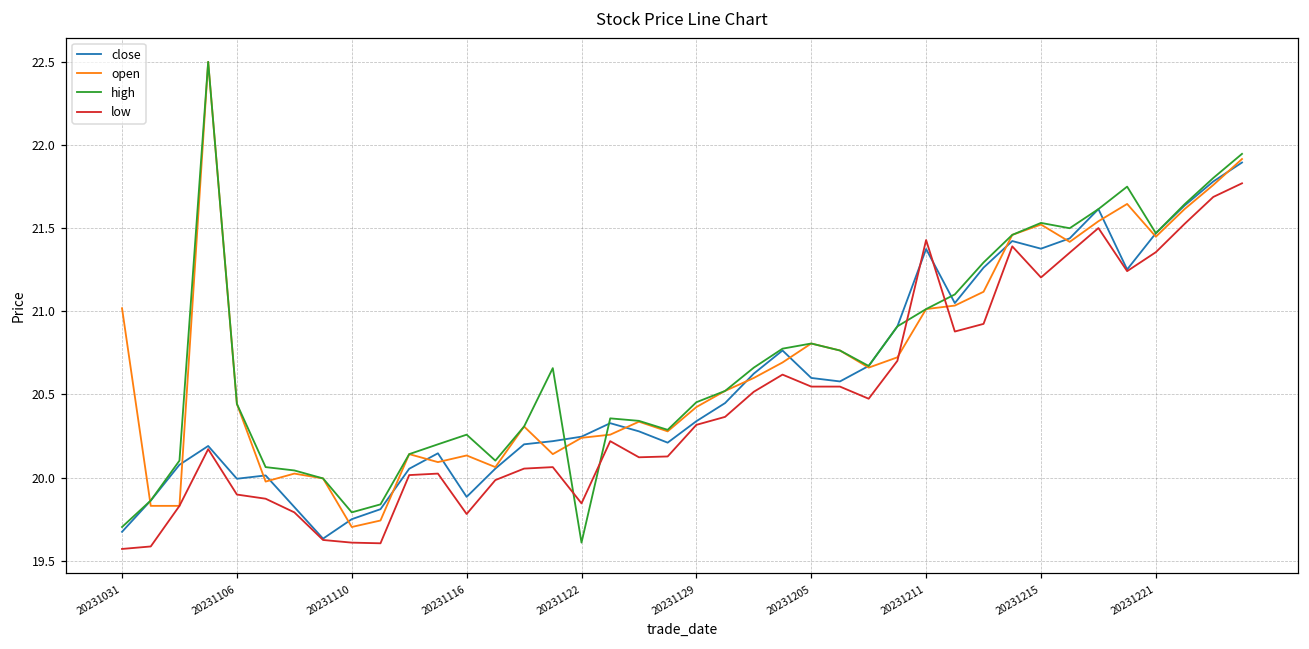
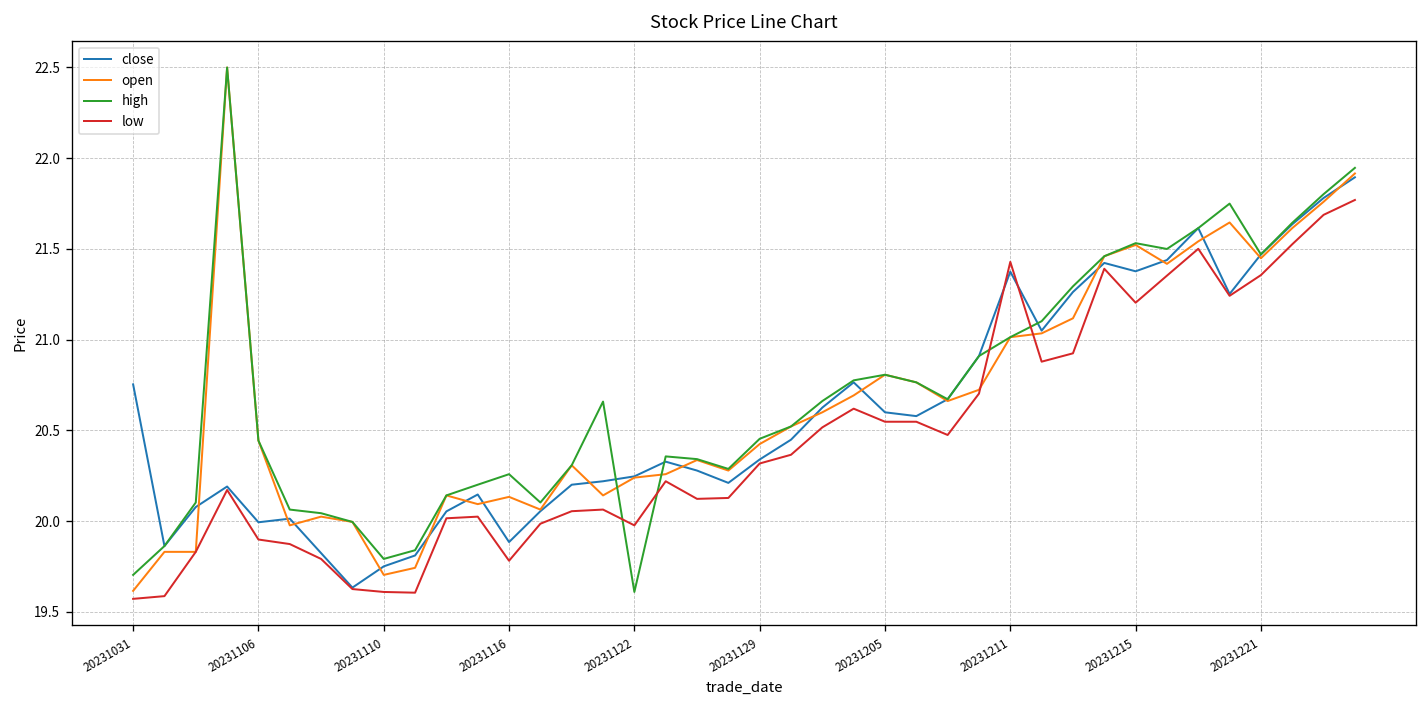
close, 20231031: 19.67 -> 20.75
open, 20231031: 21.02 -> 19.62
low, 20231122: 19.85 -> 19.98
